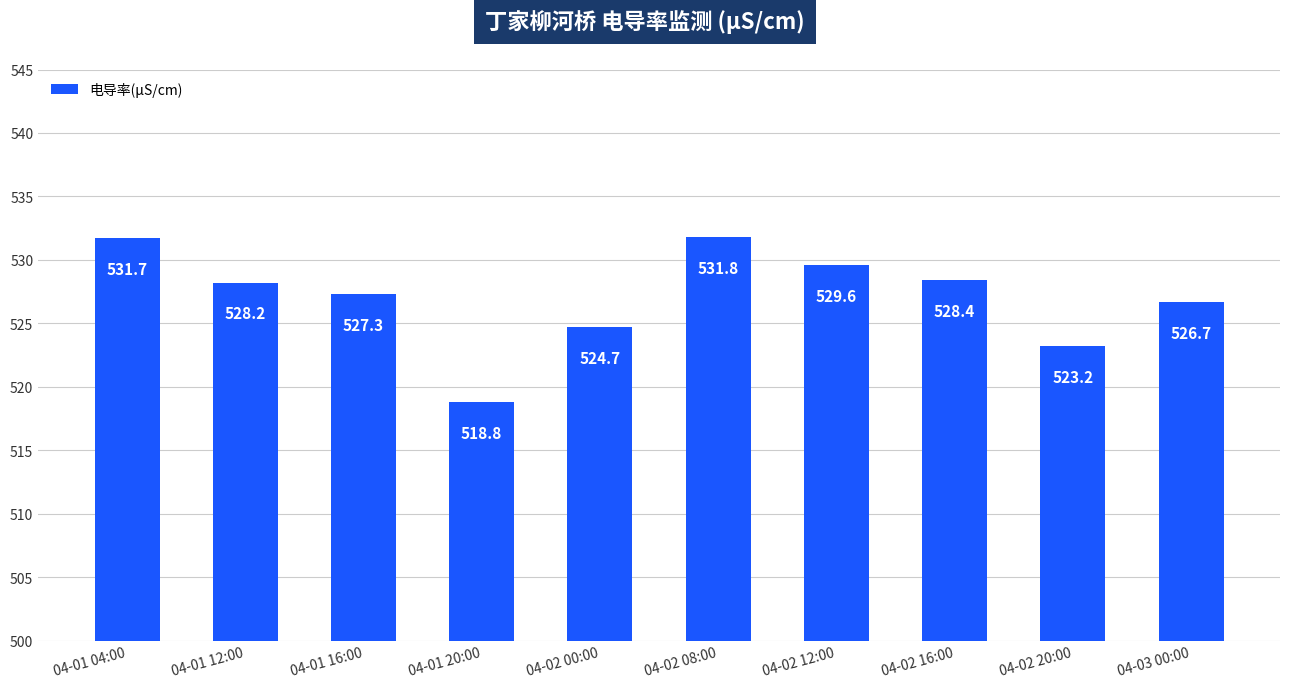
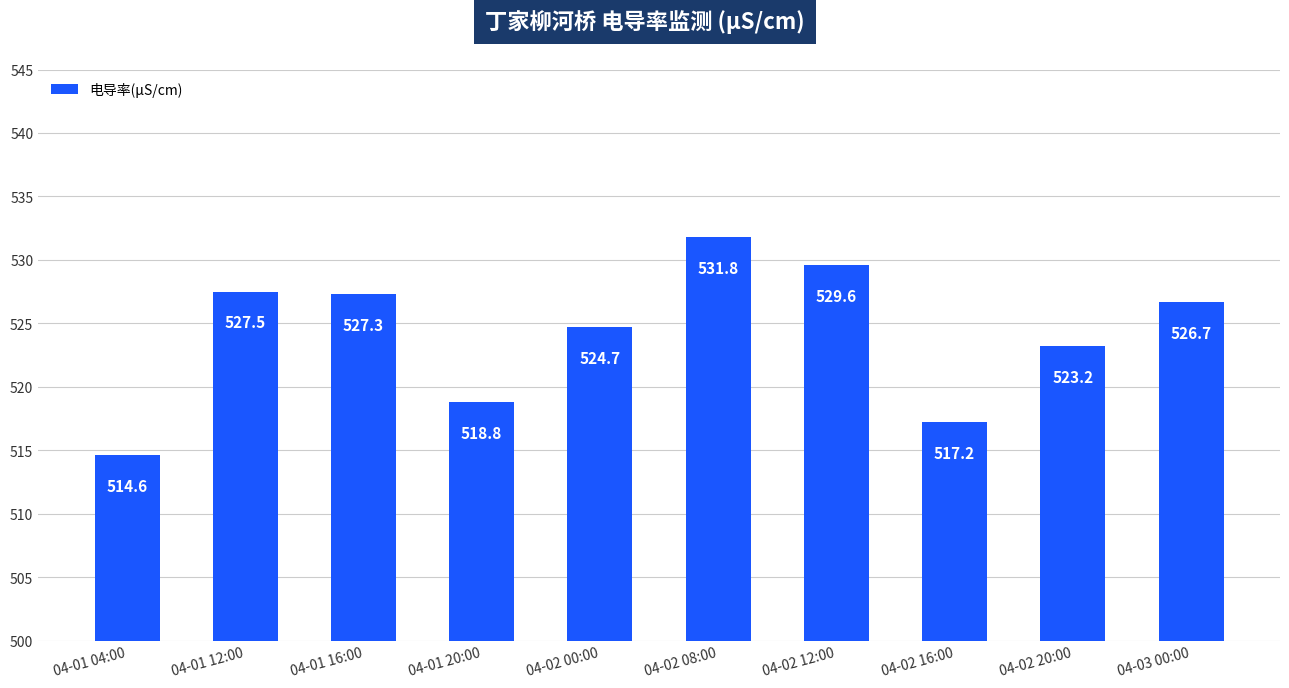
04-01 04:00: 531.7 -> 514.6
04-01 12:00: 528.2 -> 527.5
04-02 16:00: 528.4 -> 517.2
